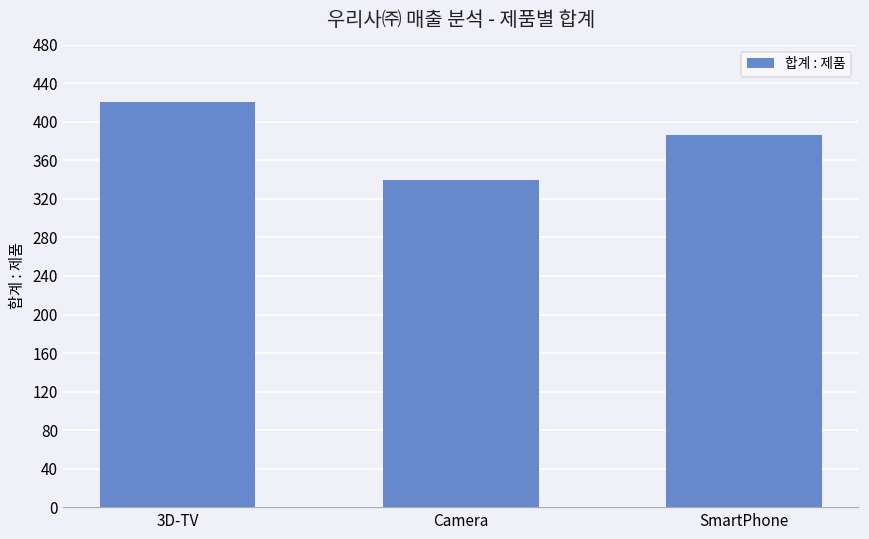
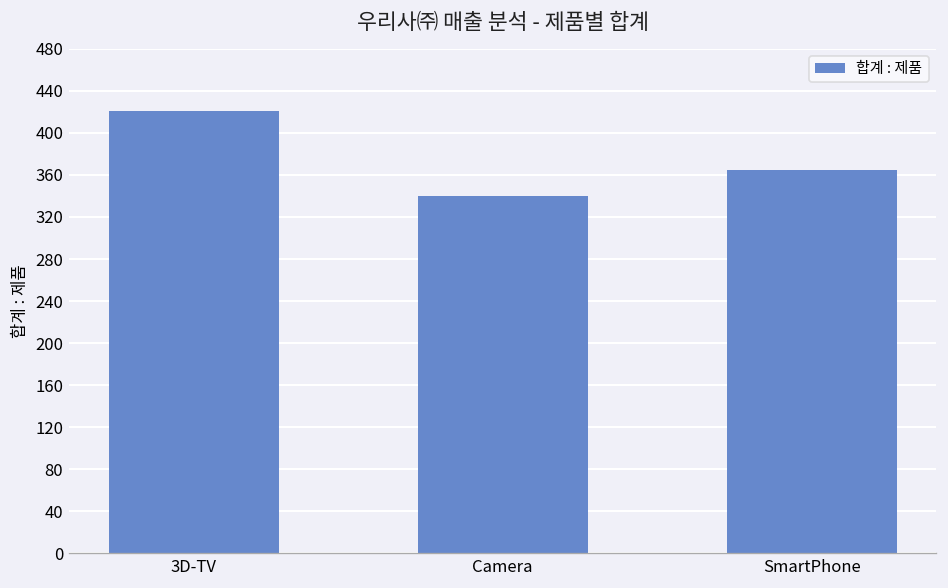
SmartPhone: 390 -> 370
